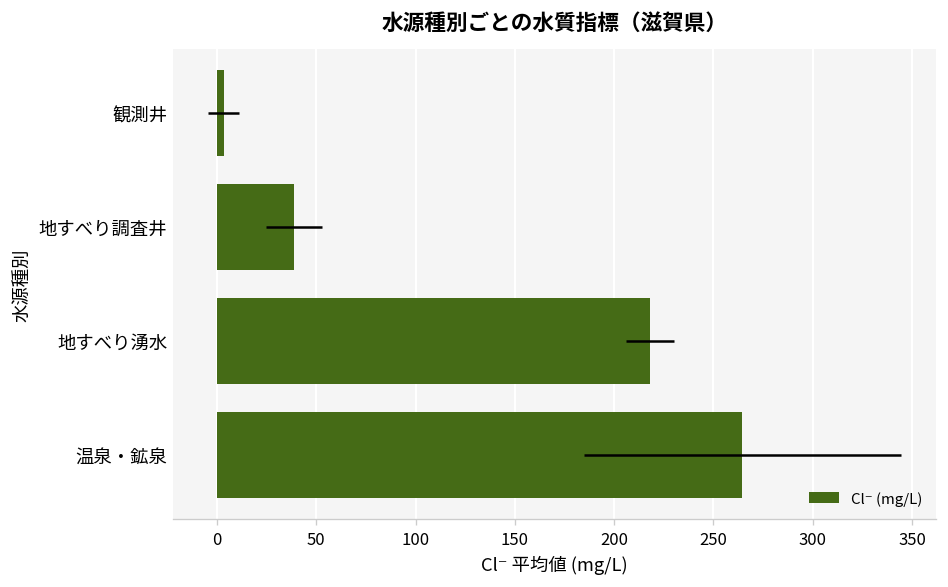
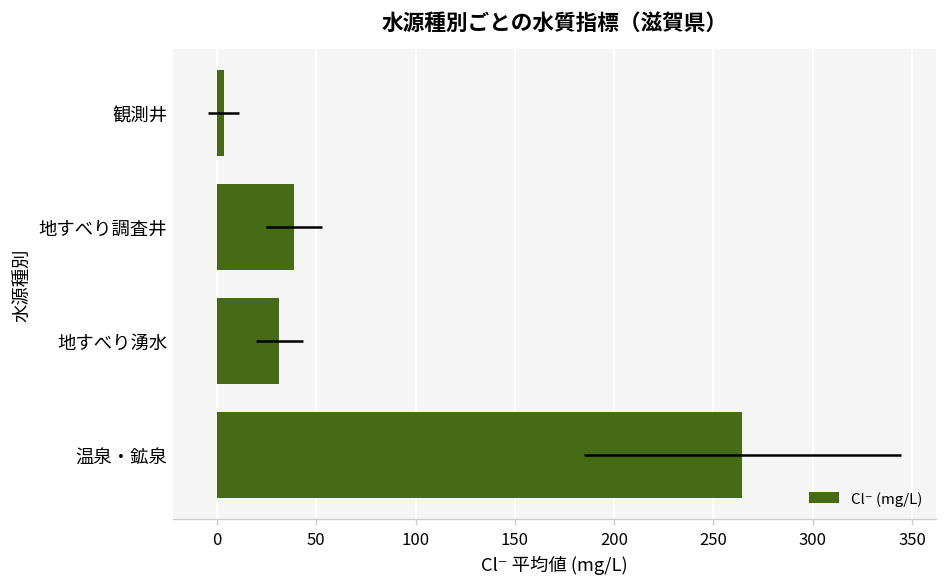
地すべり湧水: 218 -> 31
